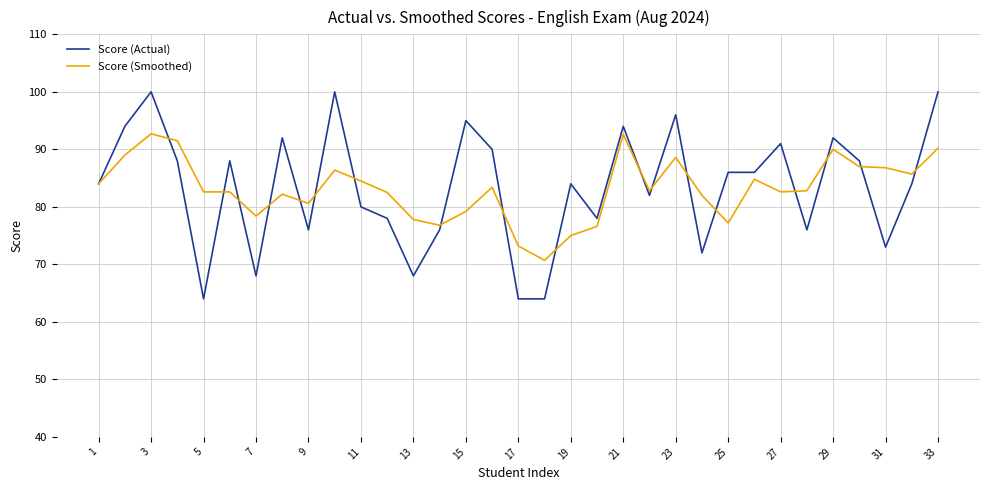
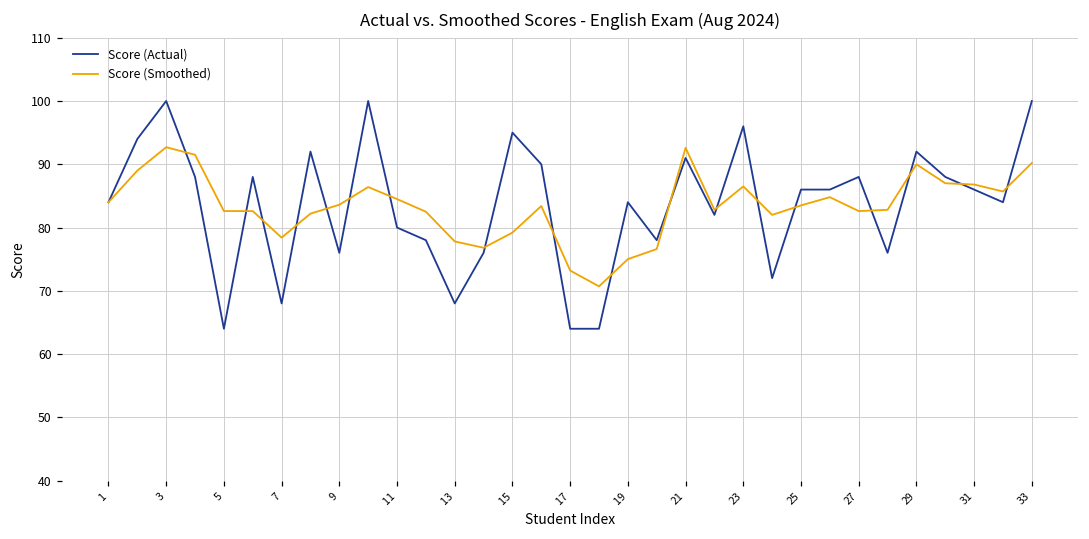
Score (Smoothed), 9: 81 -> 84
Score (Actual), 21: 94 -> 91
Score (Smoothed), 23: 89 -> 87
Score (Smoothed), 25: 77 -> 84
Score (Actual), 27: 91 -> 88
Score (Actual), 31: 73 -> 86
